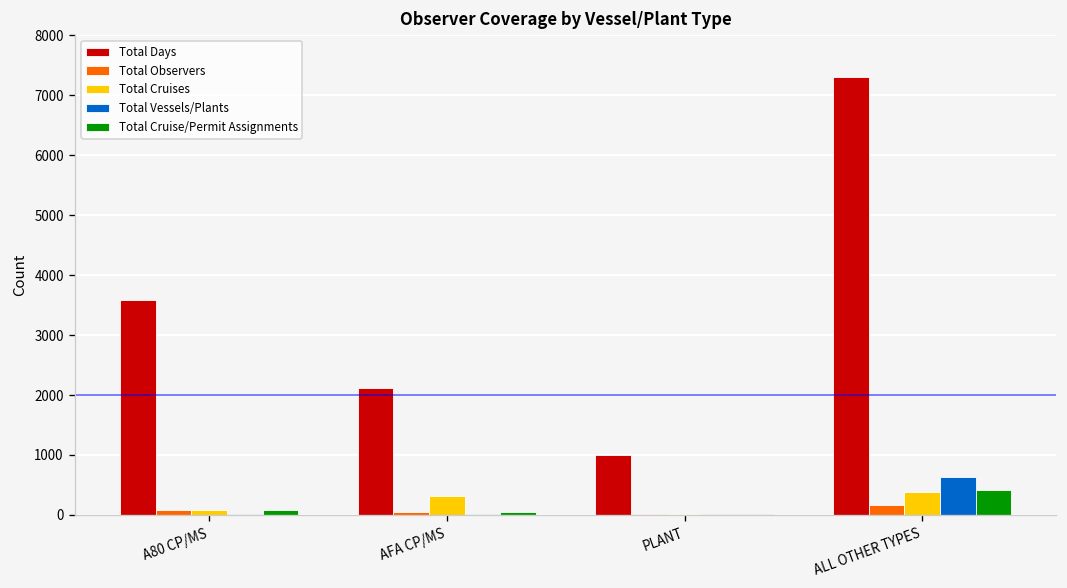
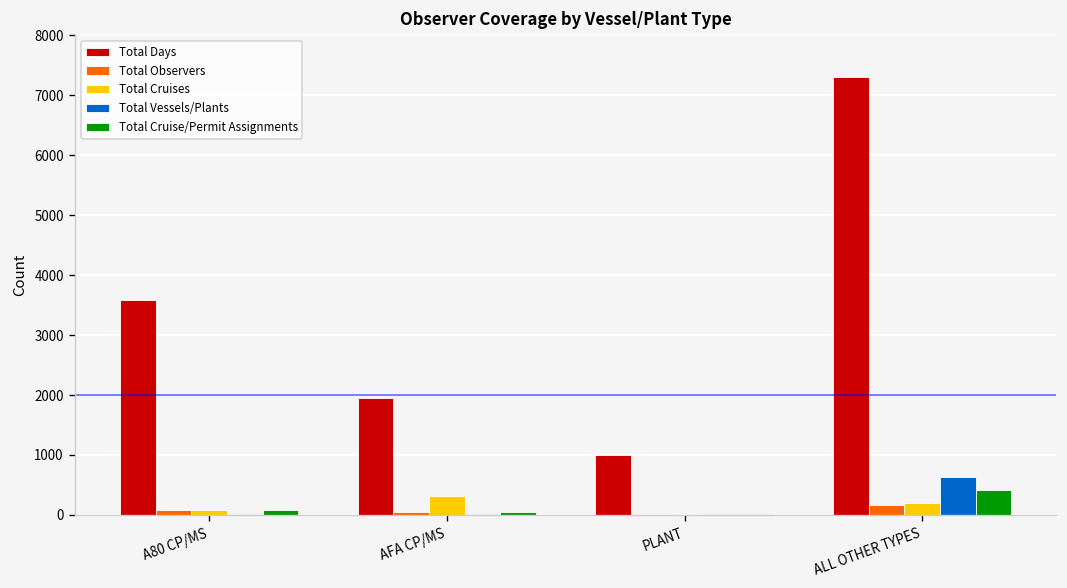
Total Days, AFA CP/MS: 2100 -> 1900
Total Cruises, ALL OTHER TYPES: 400 -> 200
